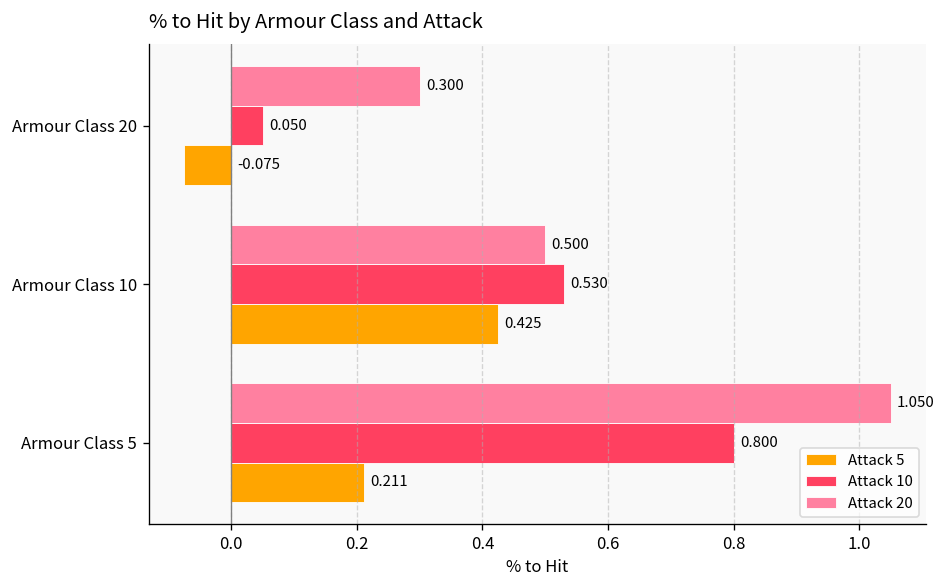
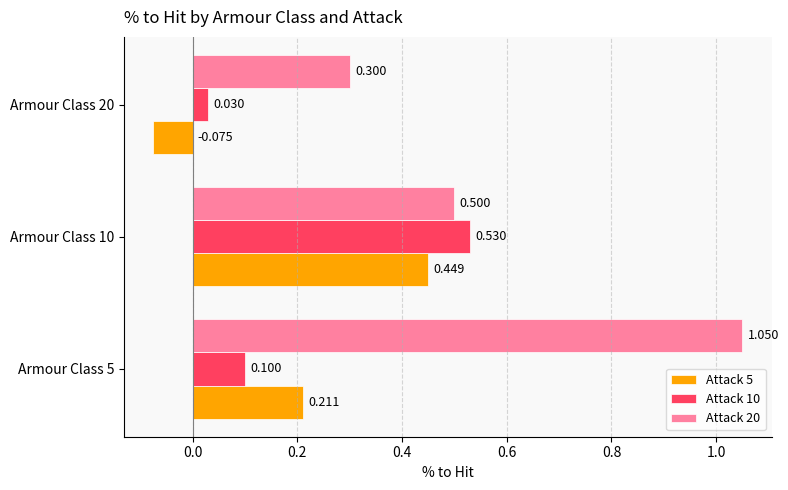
Attack 10, Armour Class 20: 0.050 -> 0.030
Attack 5, Armour Class 10: 0.425 -> 0.449
Attack 10, Armour Class 5: 0.800 -> 0.100
